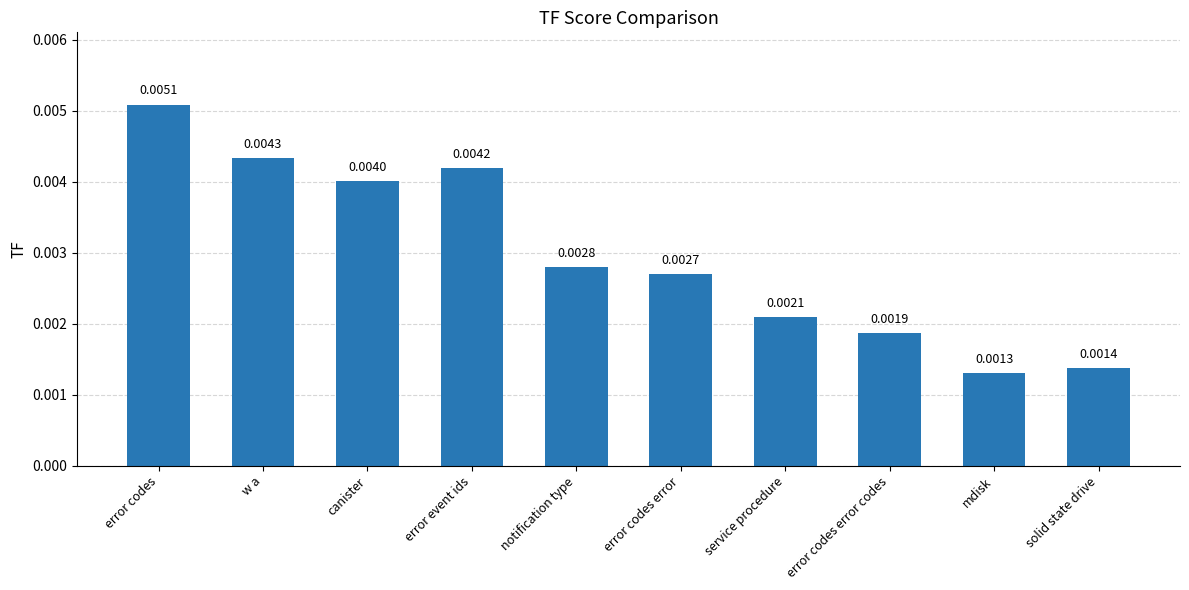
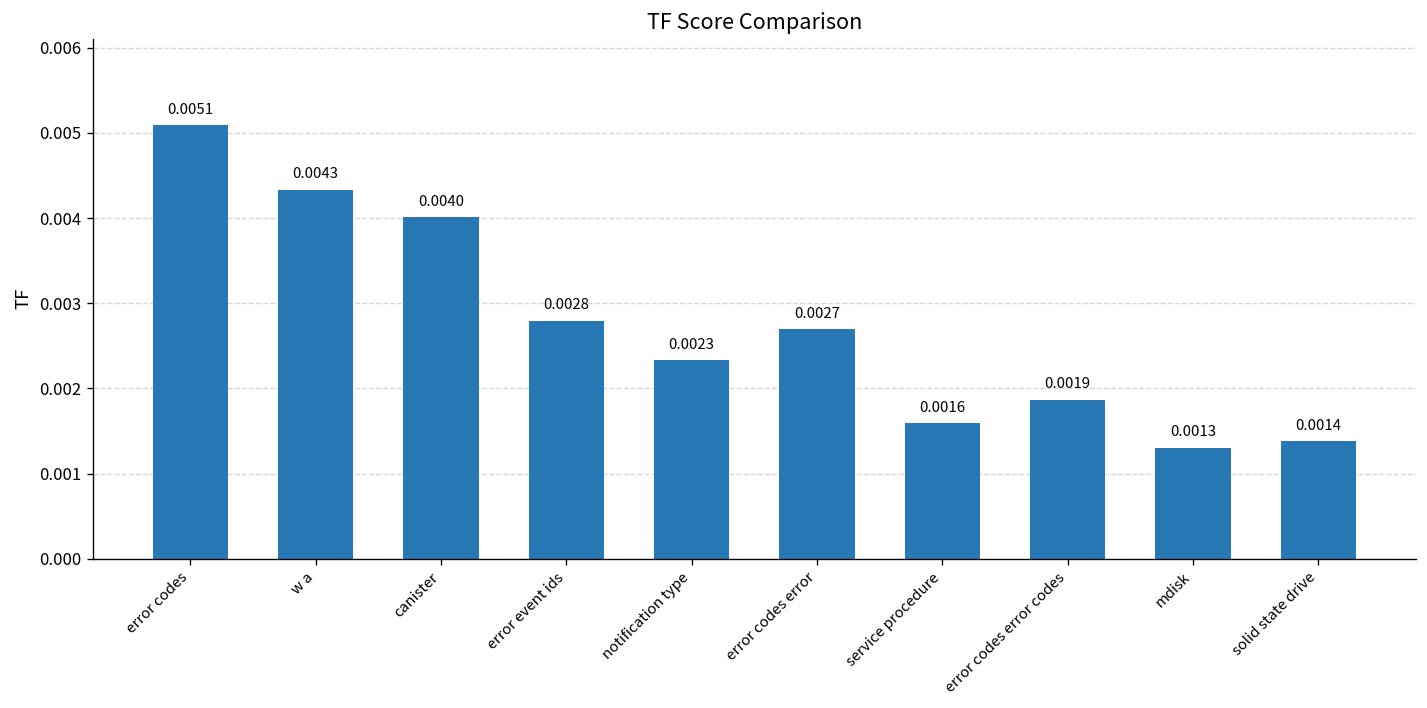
error event ids: 0.0042 -> 0.0028
notification type: 0.0028 -> 0.0023
service procedure: 0.0021 -> 0.0016
